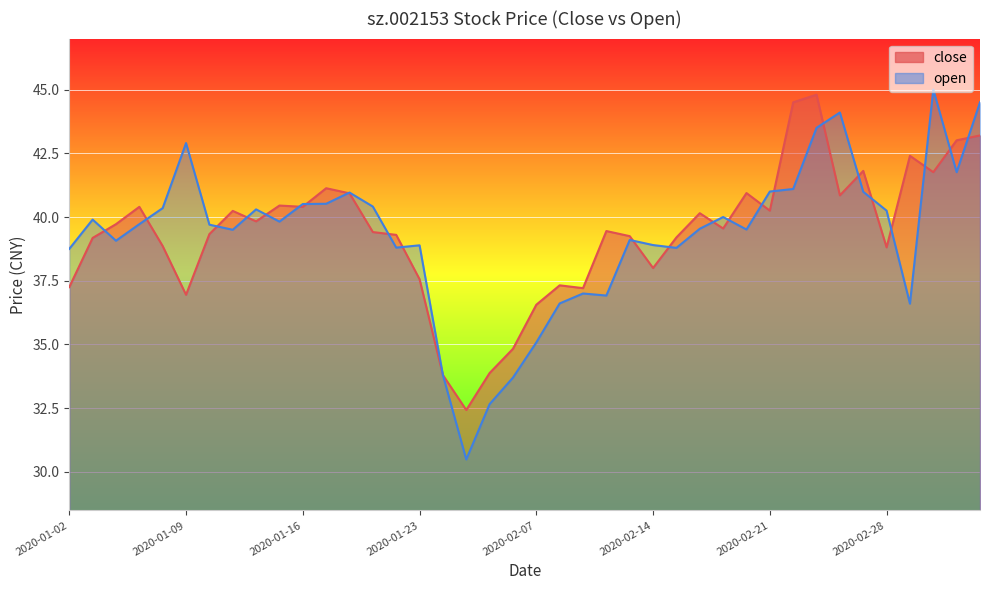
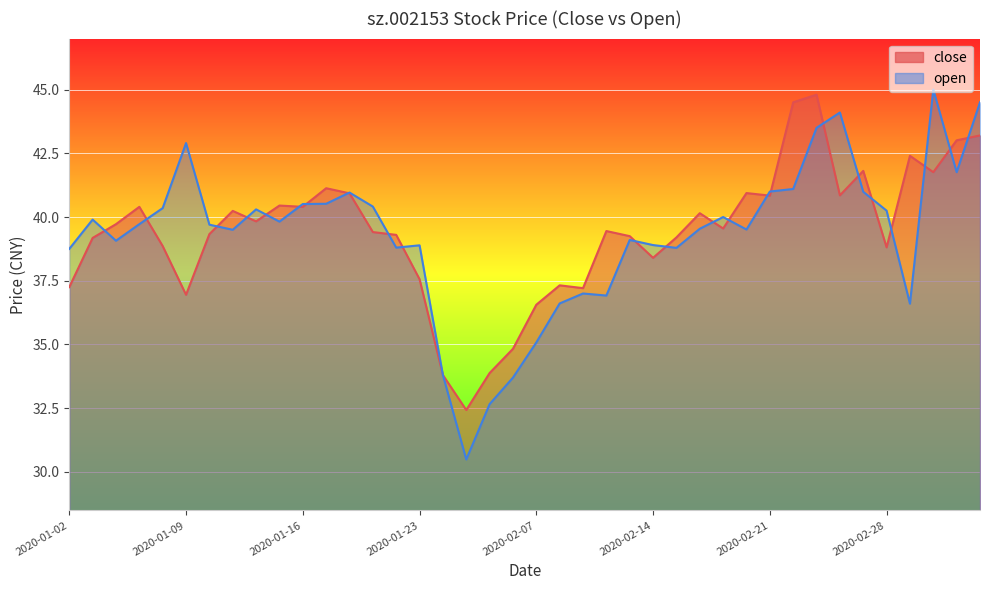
close, 2020-02-14: 38.0 -> 38.4
close, 2020-02-21: 40.3 -> 40.8
